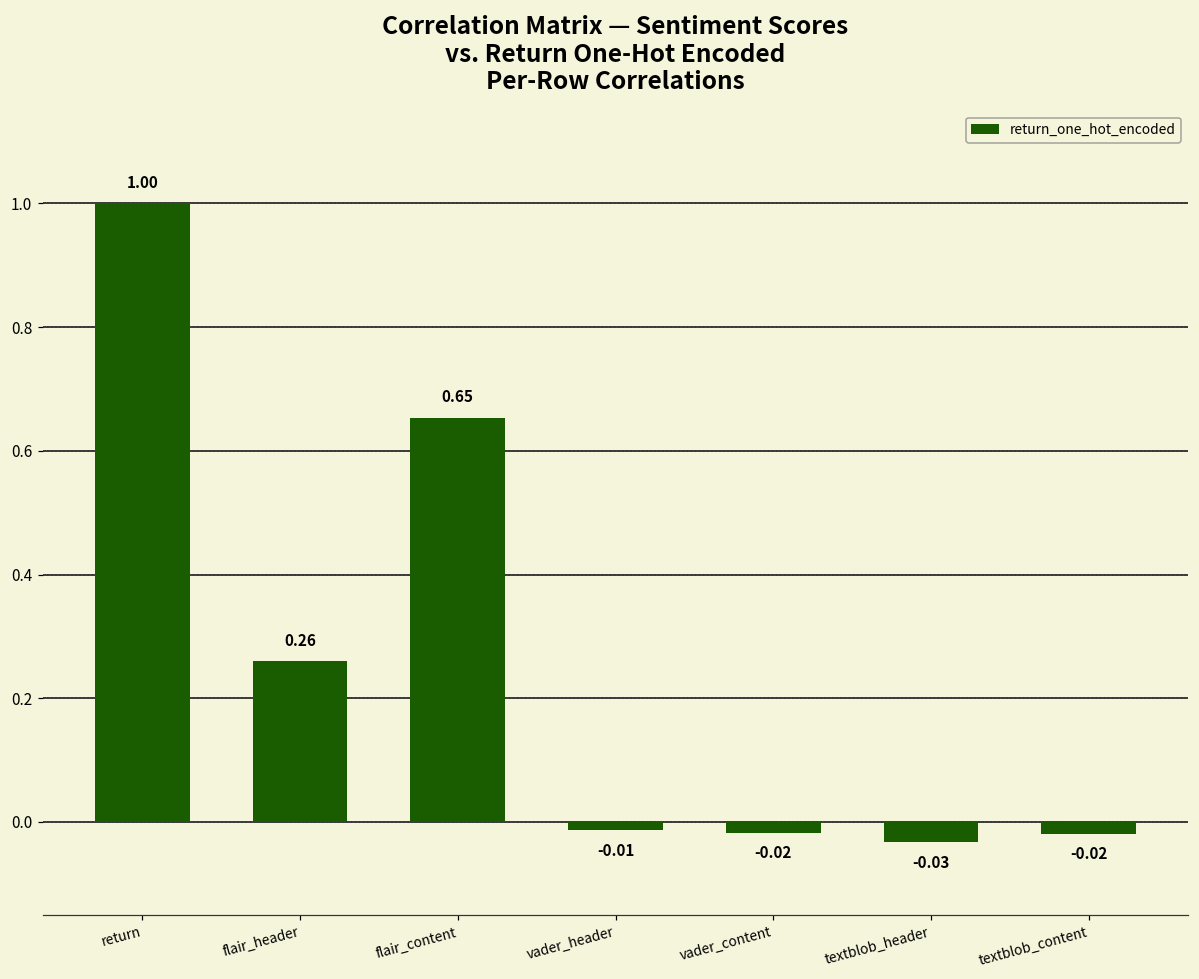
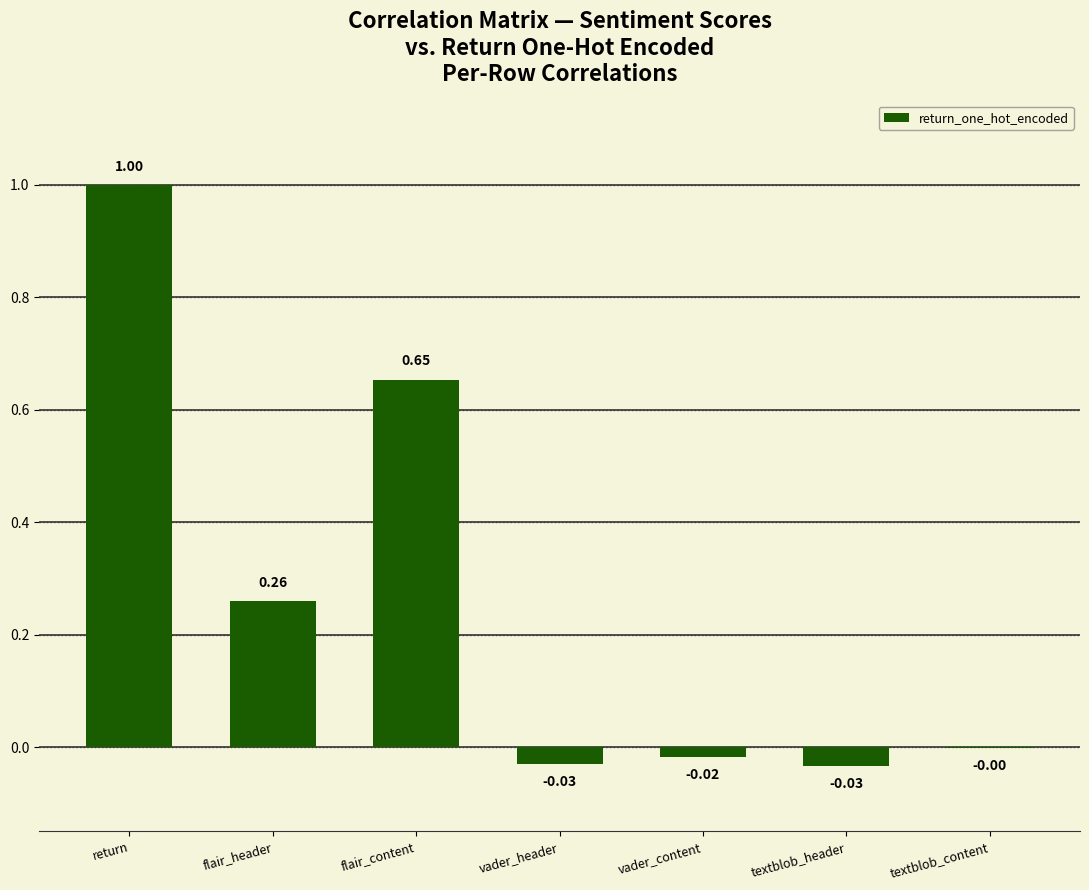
vader_header: -0.01 -> -0.03
textblob_content: -0.02 -> -0.00
